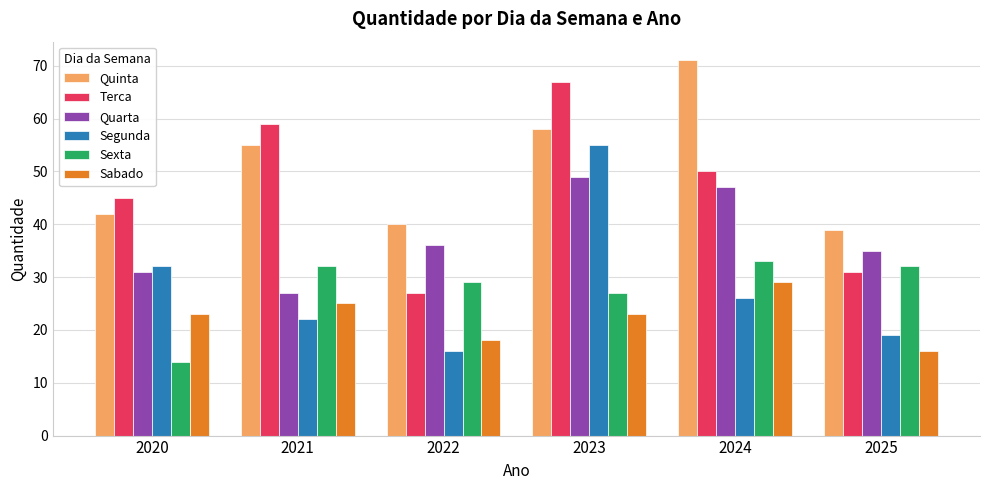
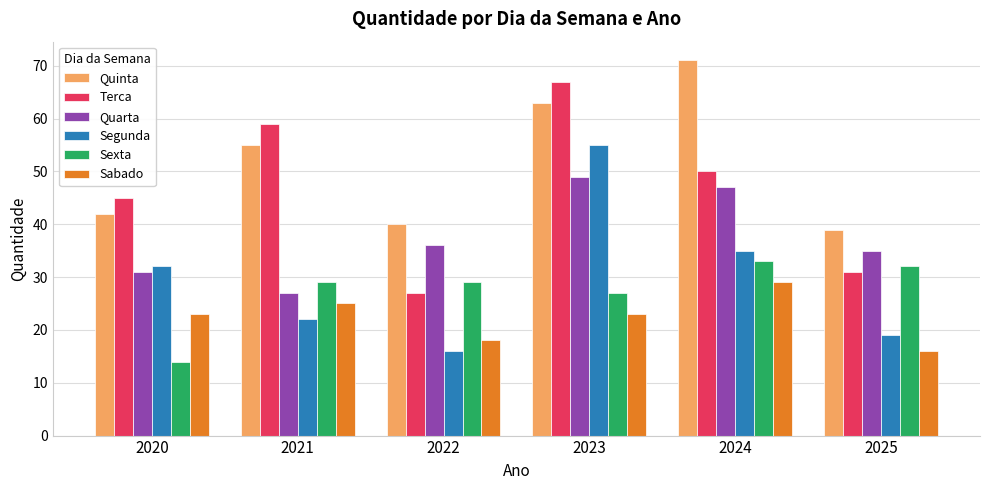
Sexta, 2021: 32 -> 29
Quinta, 2023: 58 -> 63
Segunda, 2024: 26 -> 35
